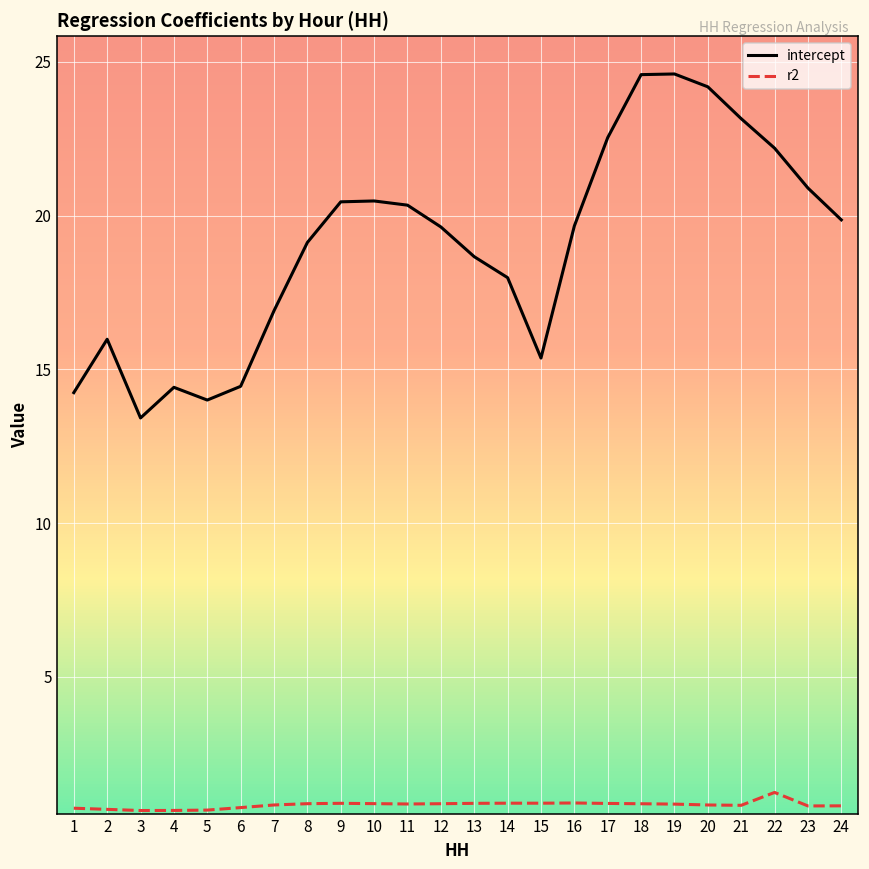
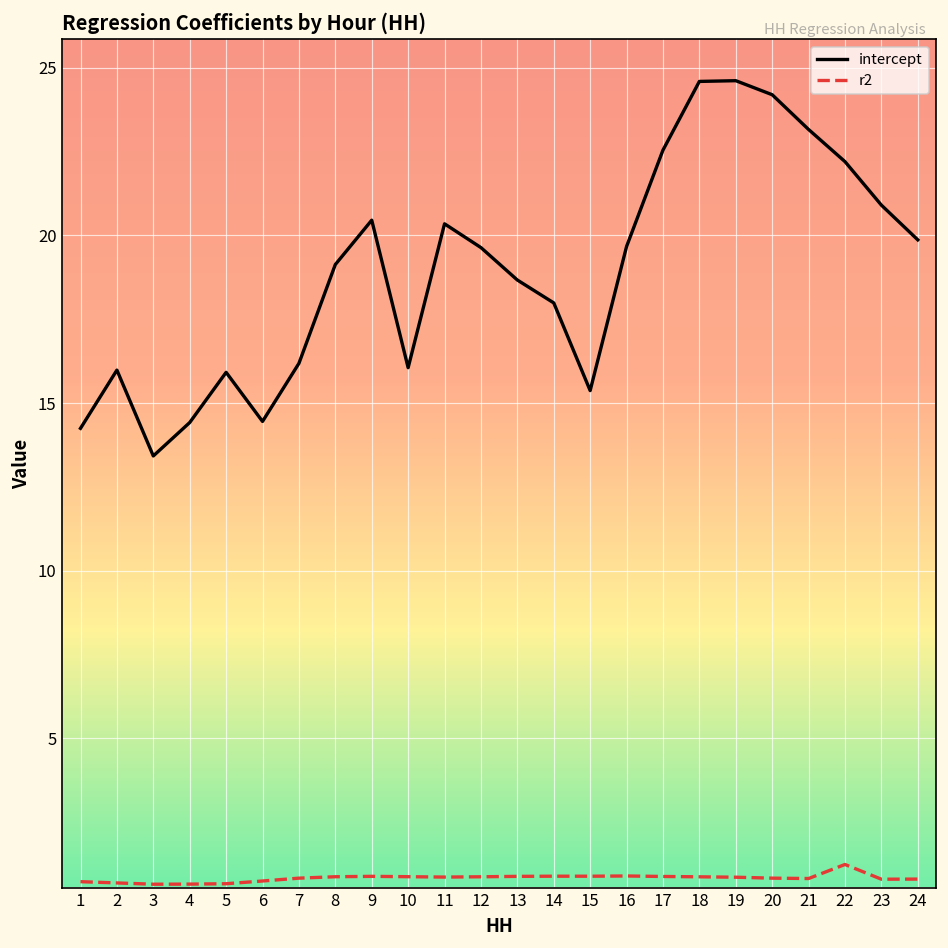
intercept, 5: 14.0 -> 15.9
intercept, 7: 16.9 -> 16.2
intercept, 10: 20.5 -> 16.1
